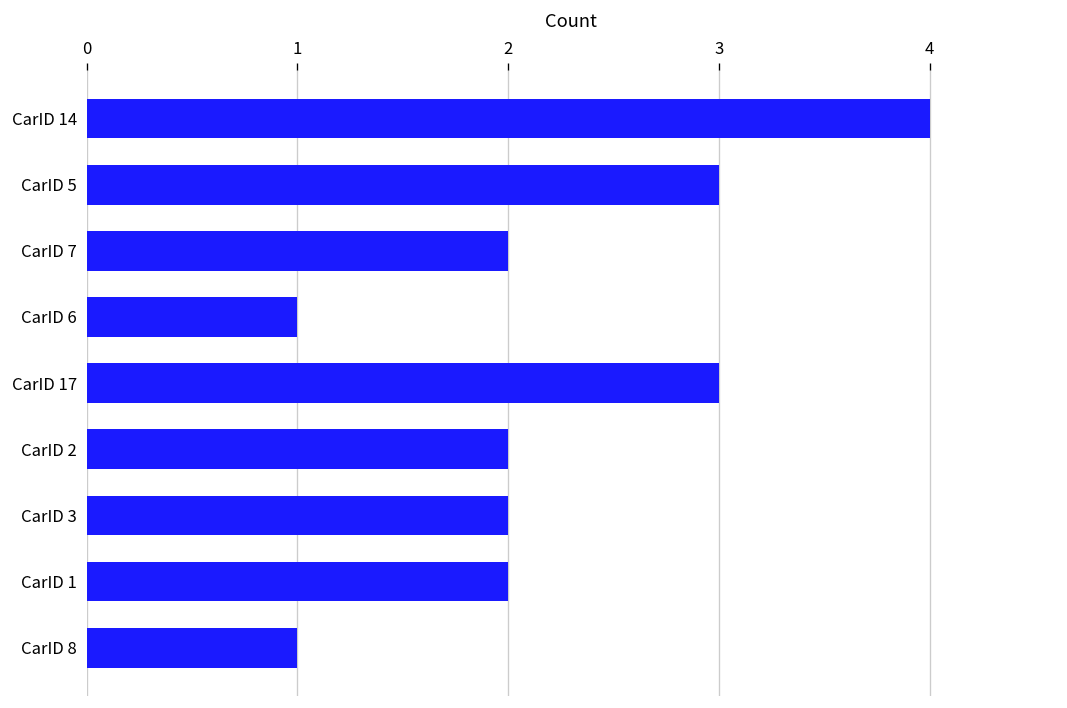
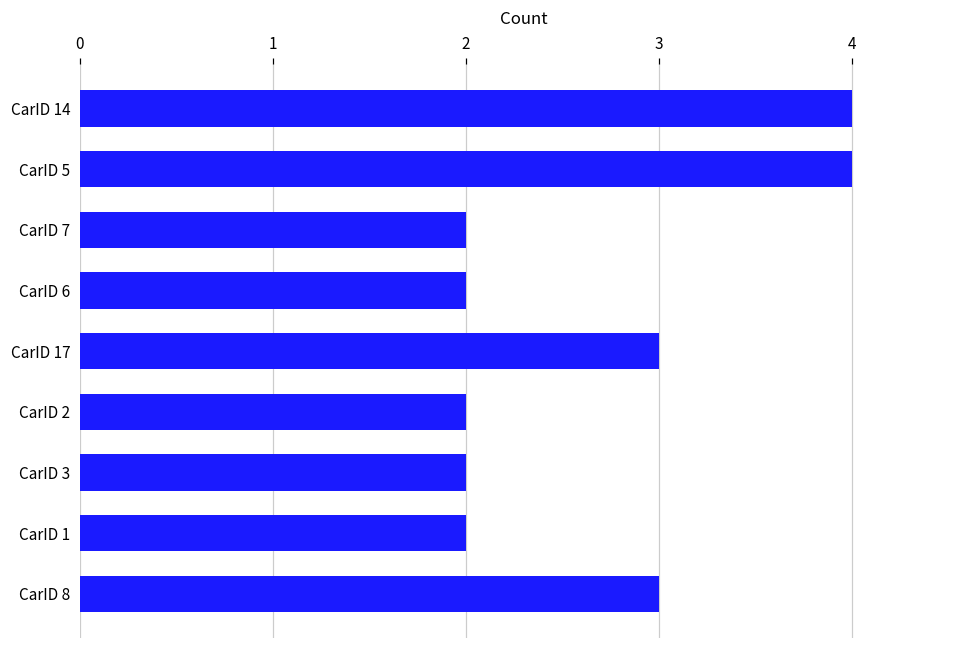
CarID 5: 3 -> 4
CarID 6: 1 -> 2
CarID 8: 1 -> 3
